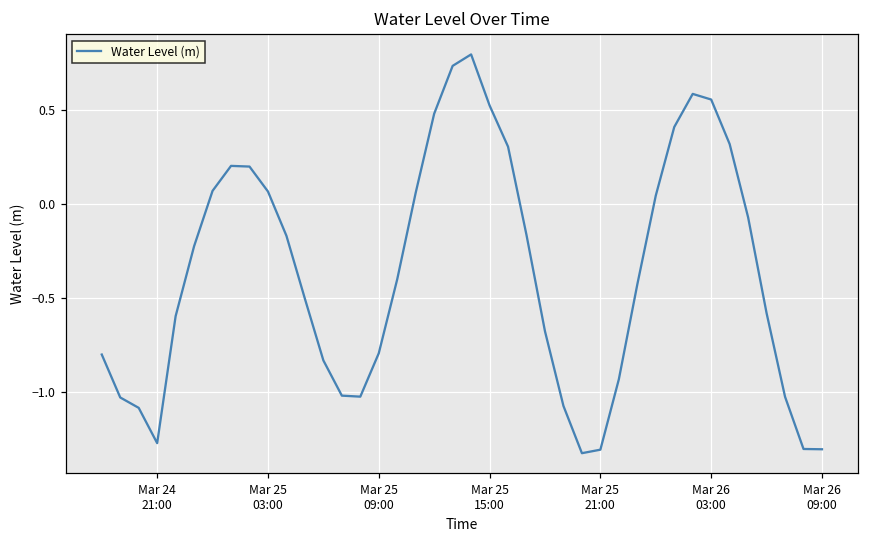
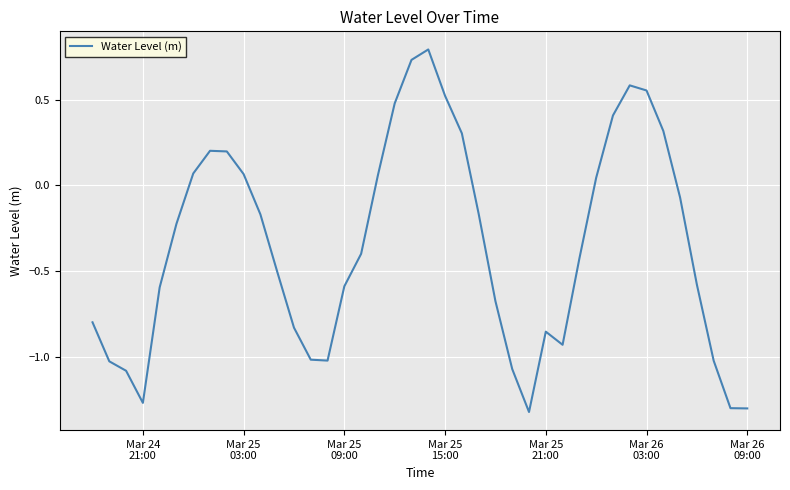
Mar 25 09:00: -0.79 -> -0.59
Mar 25 21:00: -1.30 -> -0.85
